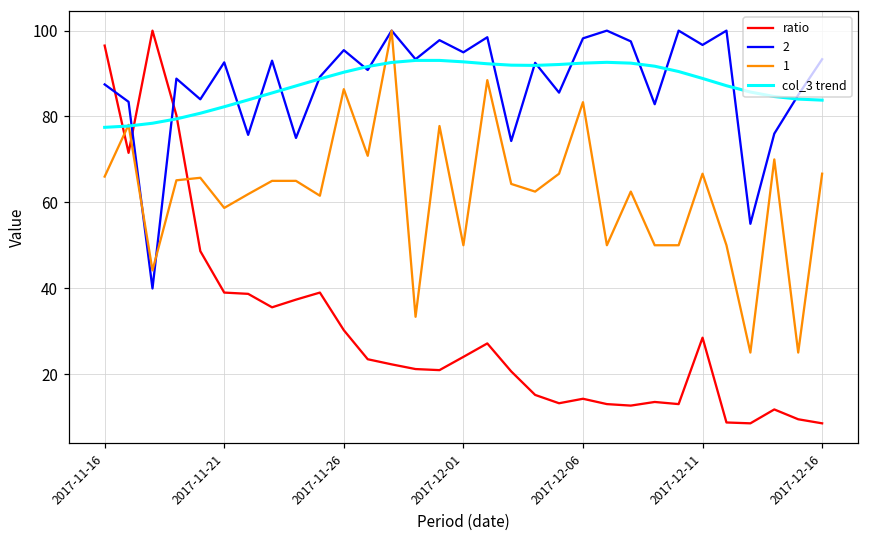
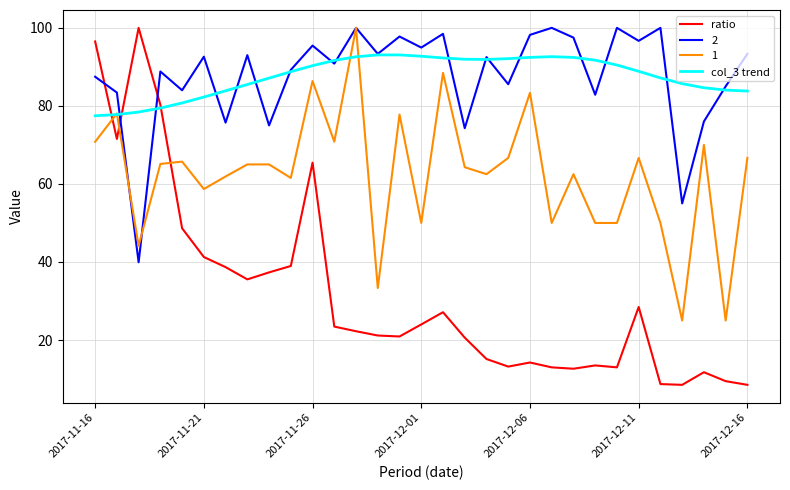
1, 2017-11-16: 66 -> 71
ratio, 2017-11-21: 39 -> 41
ratio, 2017-11-26: 30 -> 65
